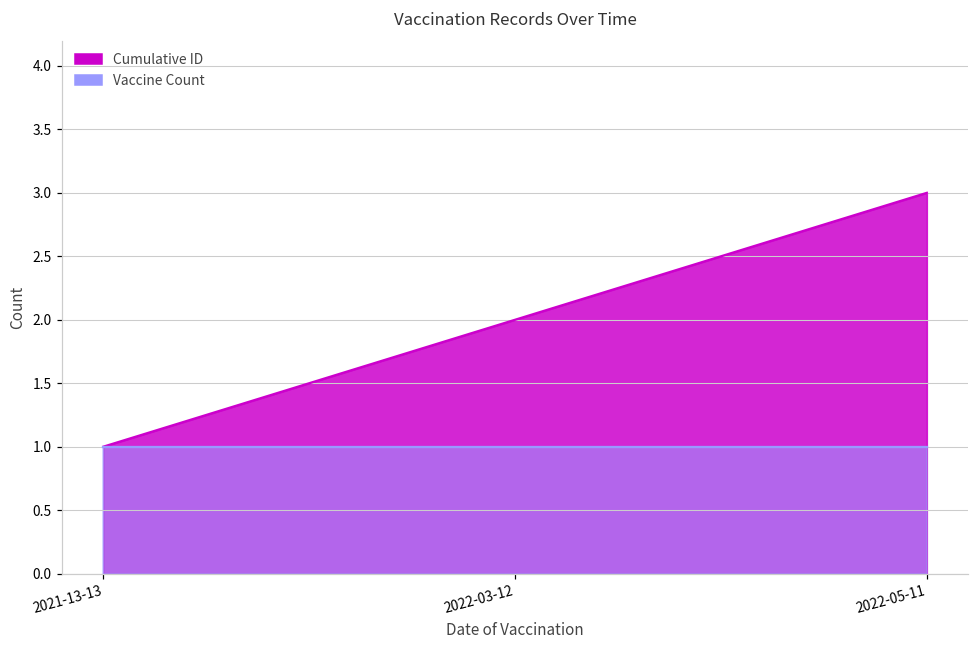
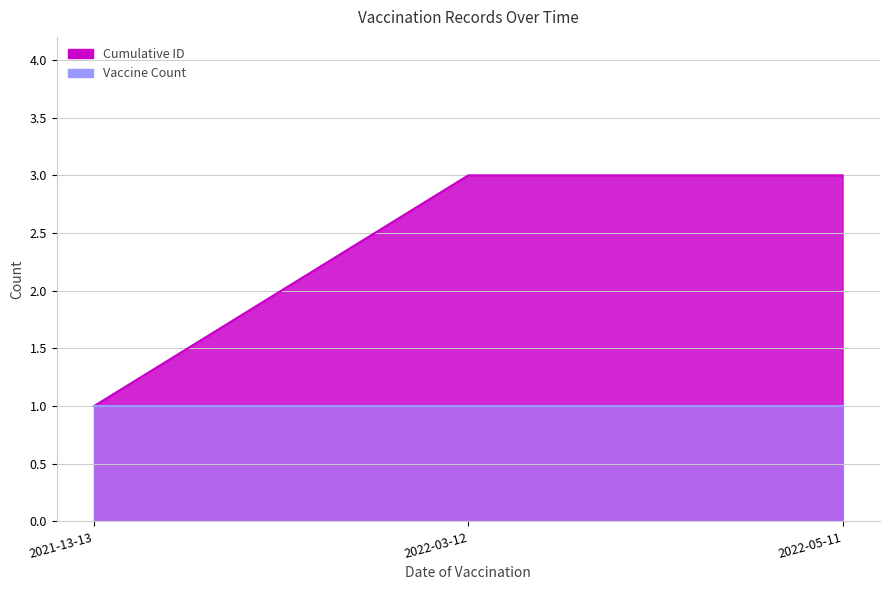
Cumulative ID, 2022-03-12: 2 -> 3
